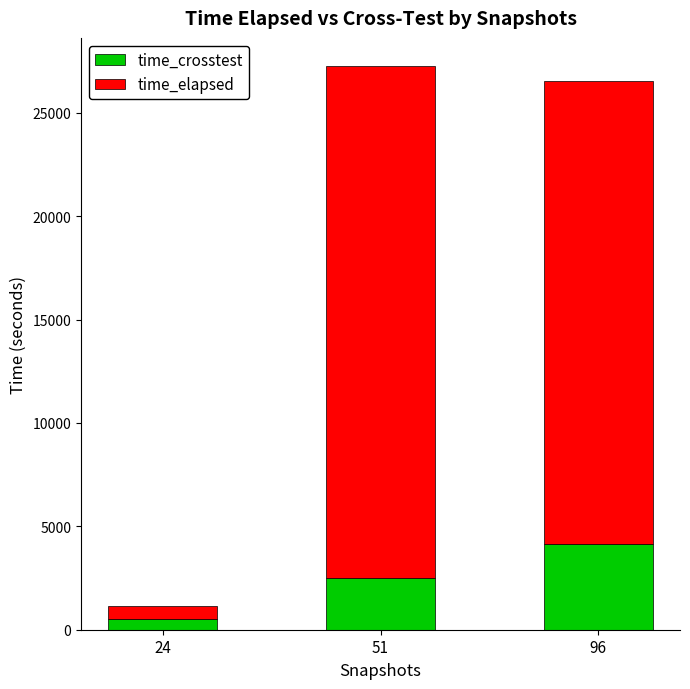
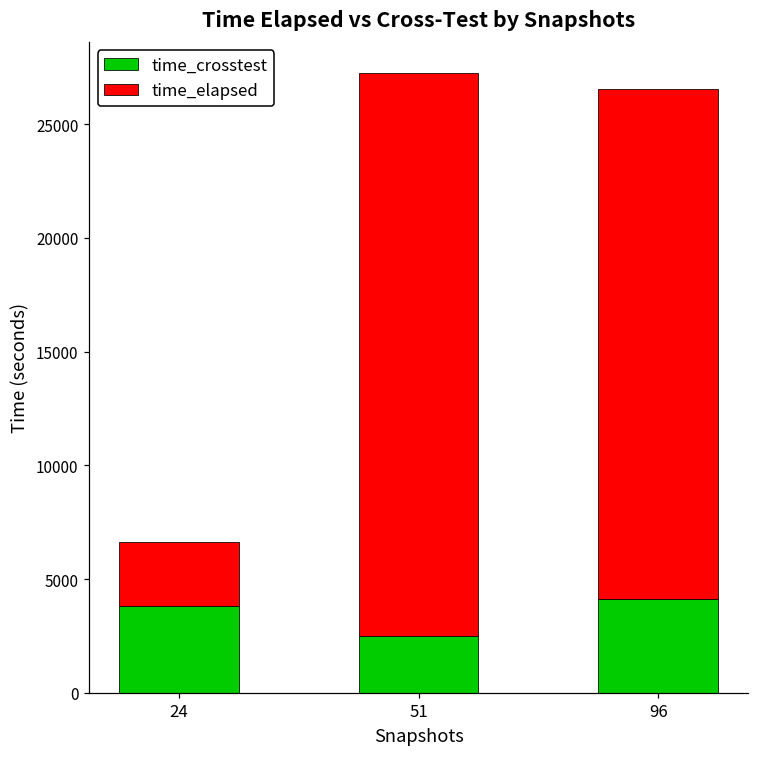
time_crosstest, 24: 500 -> 3800
time_elapsed, 24: 600 -> 2800
